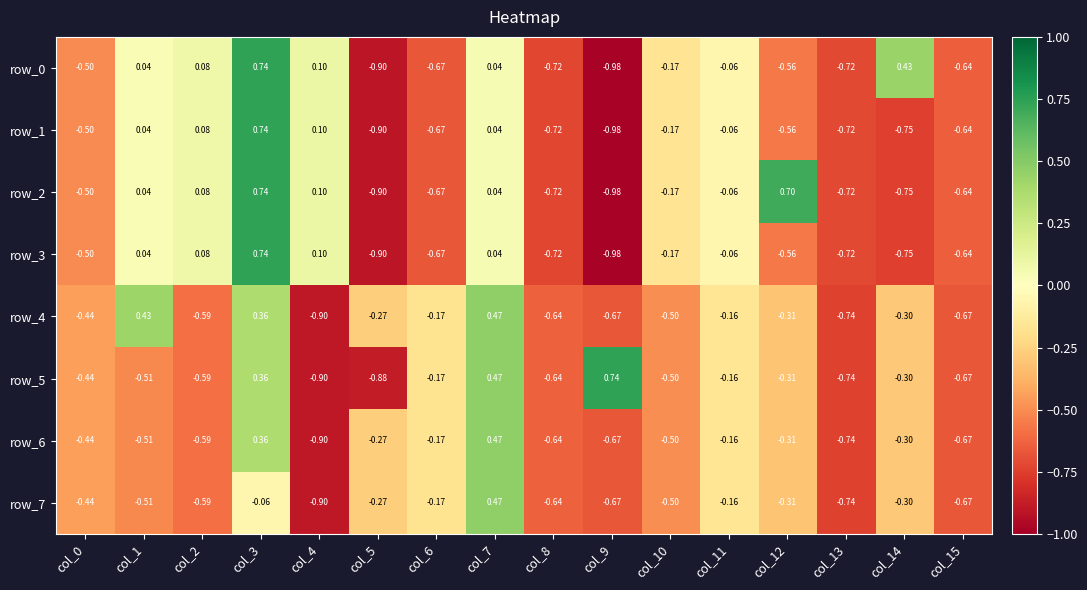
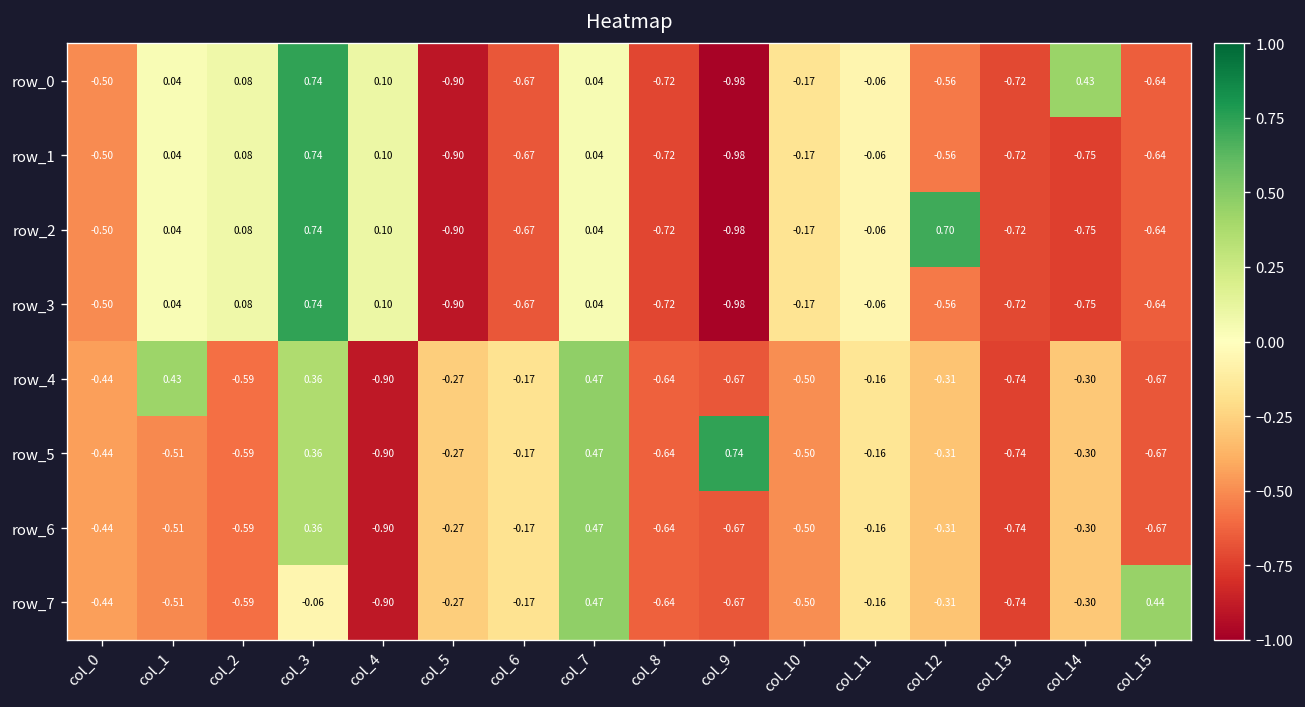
row_5, col_5: -0.88 -> -0.27
row_7, col_15: -0.67 -> 0.44
